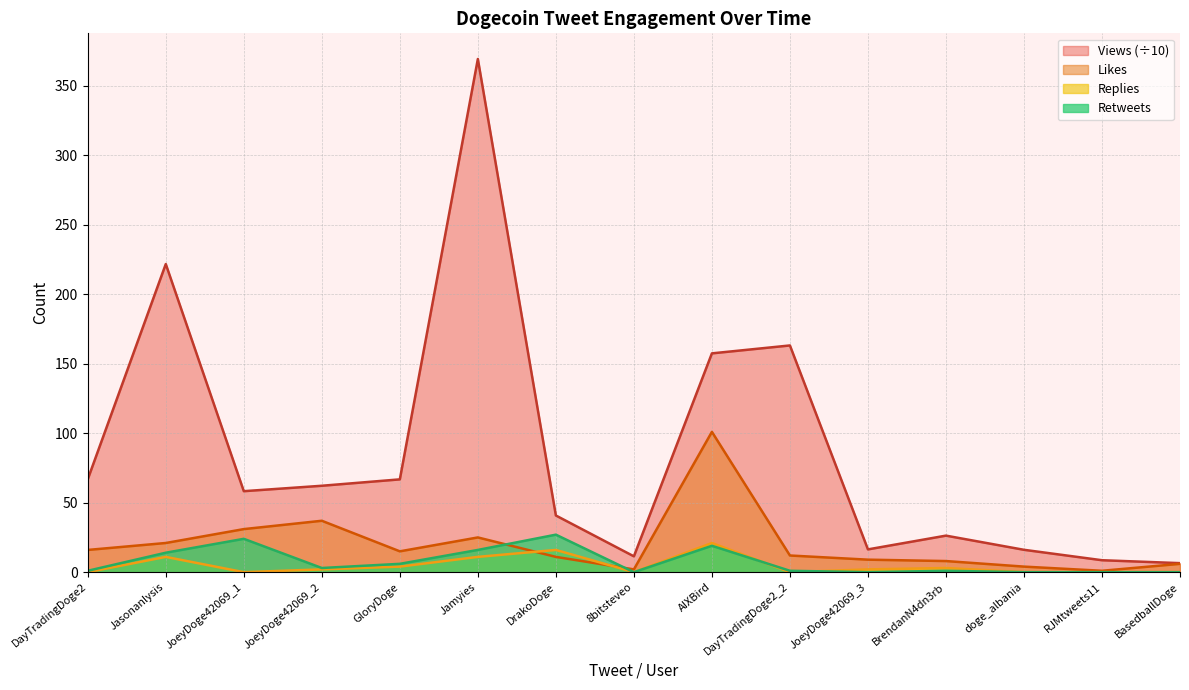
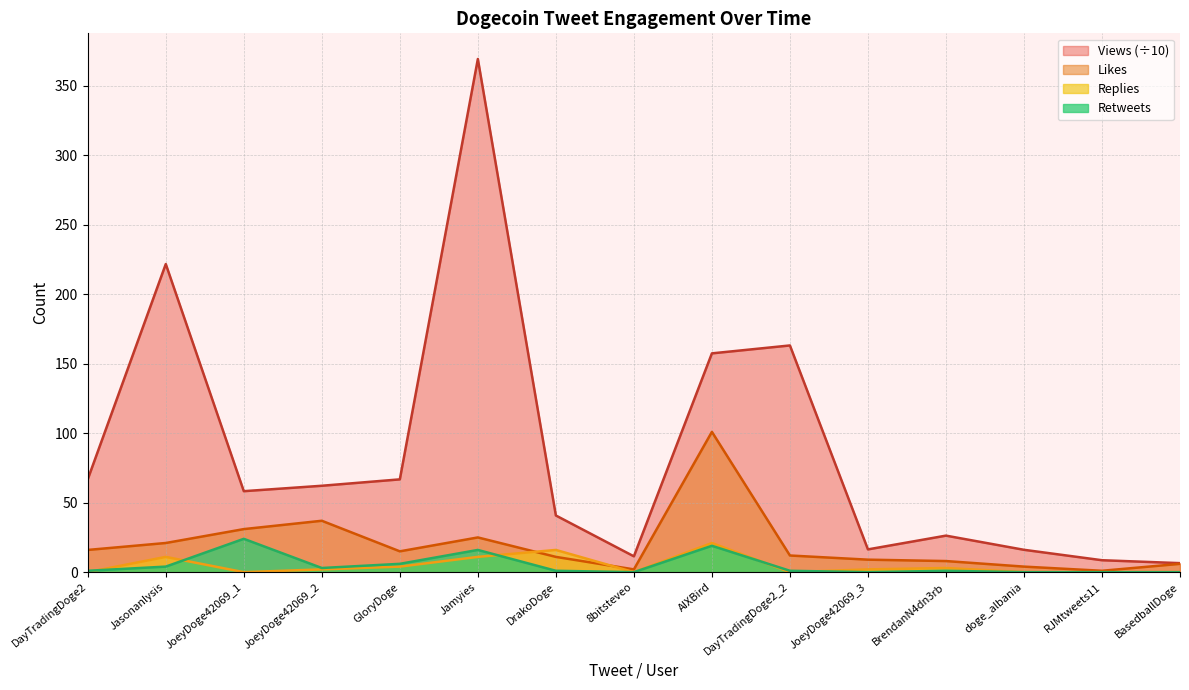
Retweets, Jasonanlysis: 14 -> 4
Retweets, DrakoDoge: 27 -> 1
